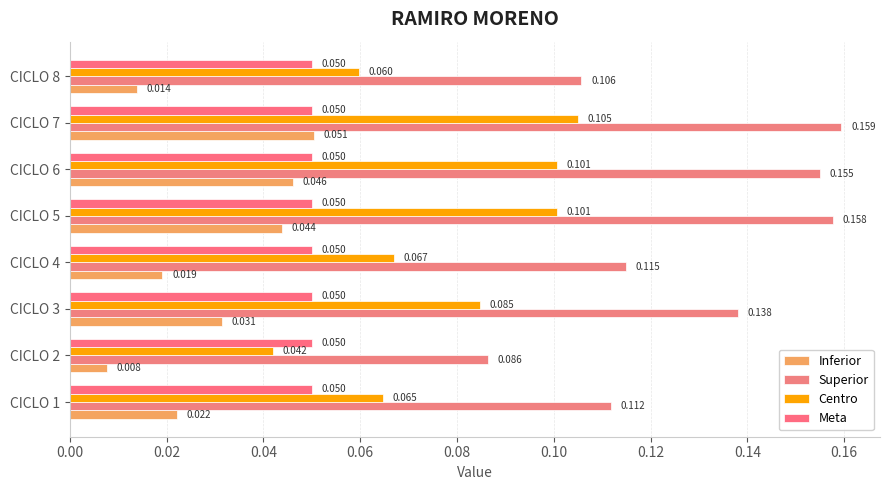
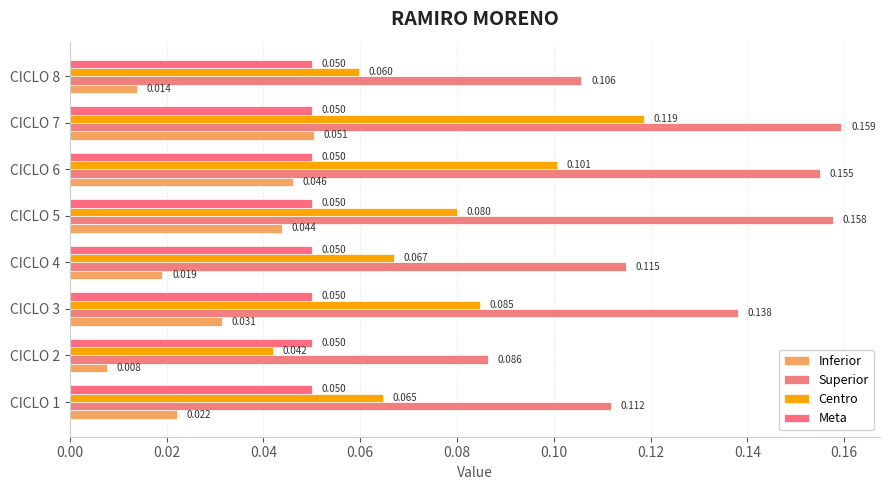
Centro, CICLO 7: 0.105 -> 0.119
Centro, CICLO 5: 0.101 -> 0.080
